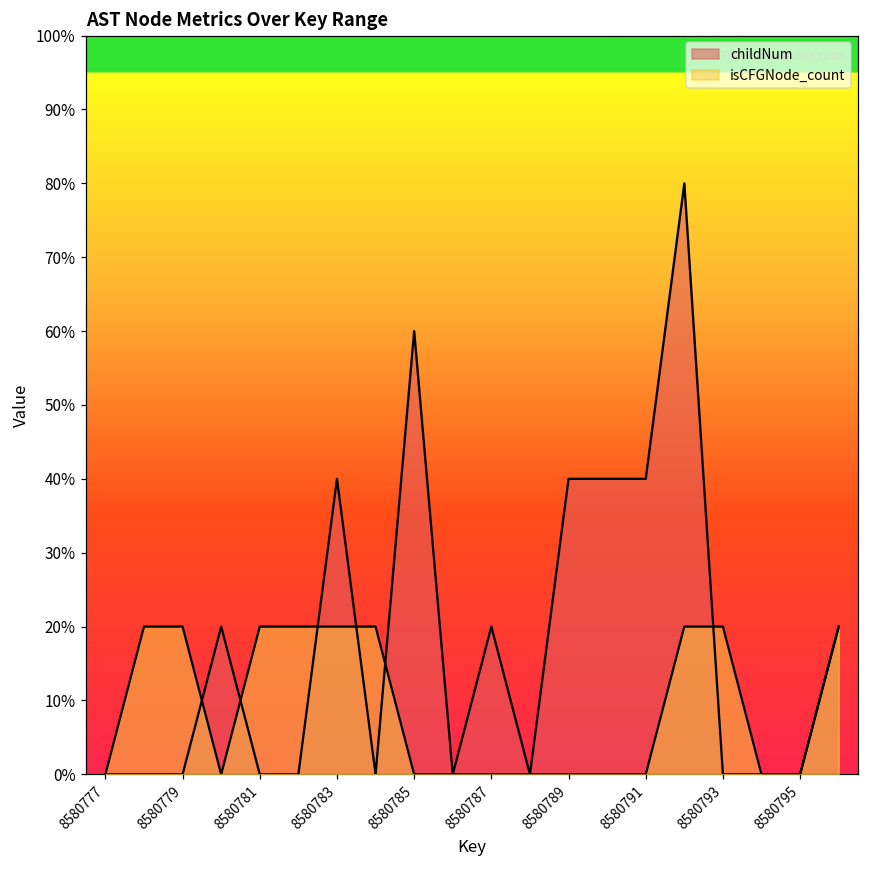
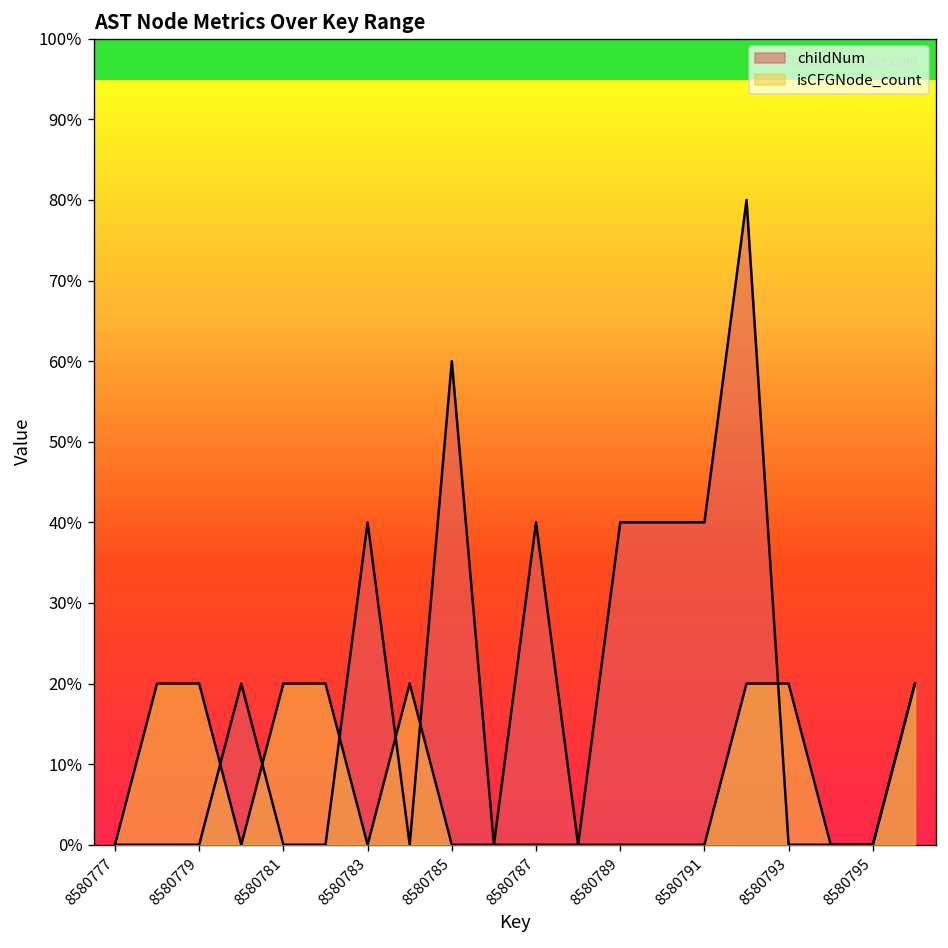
isCFGNode_count, 8580783: 20% -> 0%
childNum, 8580787: 20% -> 40%
